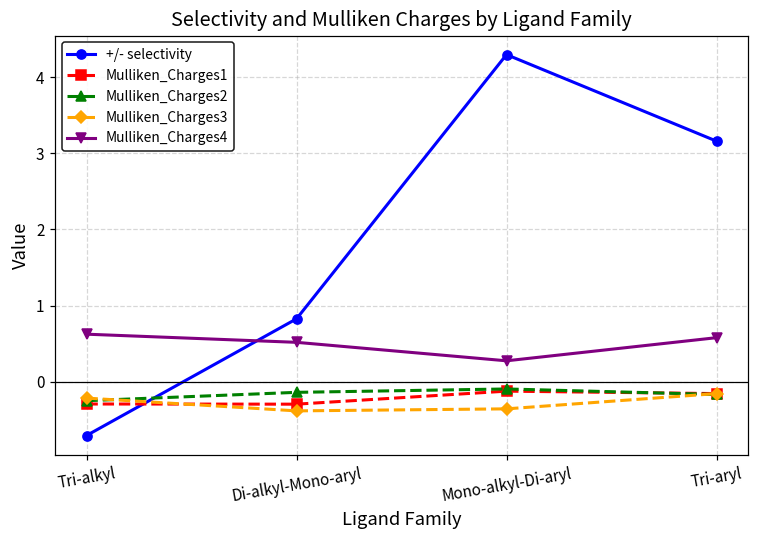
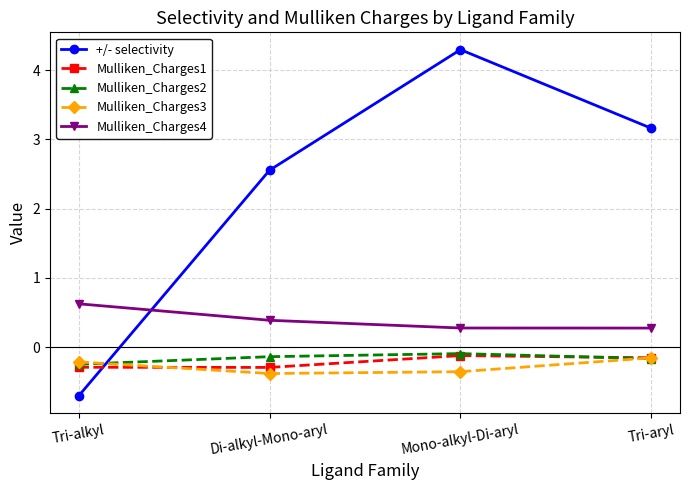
+/- selectivity, Di-alkyl-Mono-aryl: 0.8 -> 2.6
Mulliken_Charges4, Di-alkyl-Mono-aryl: 0.5 -> 0.4
Mulliken_Charges4, Tri-aryl: 0.6 -> 0.3
